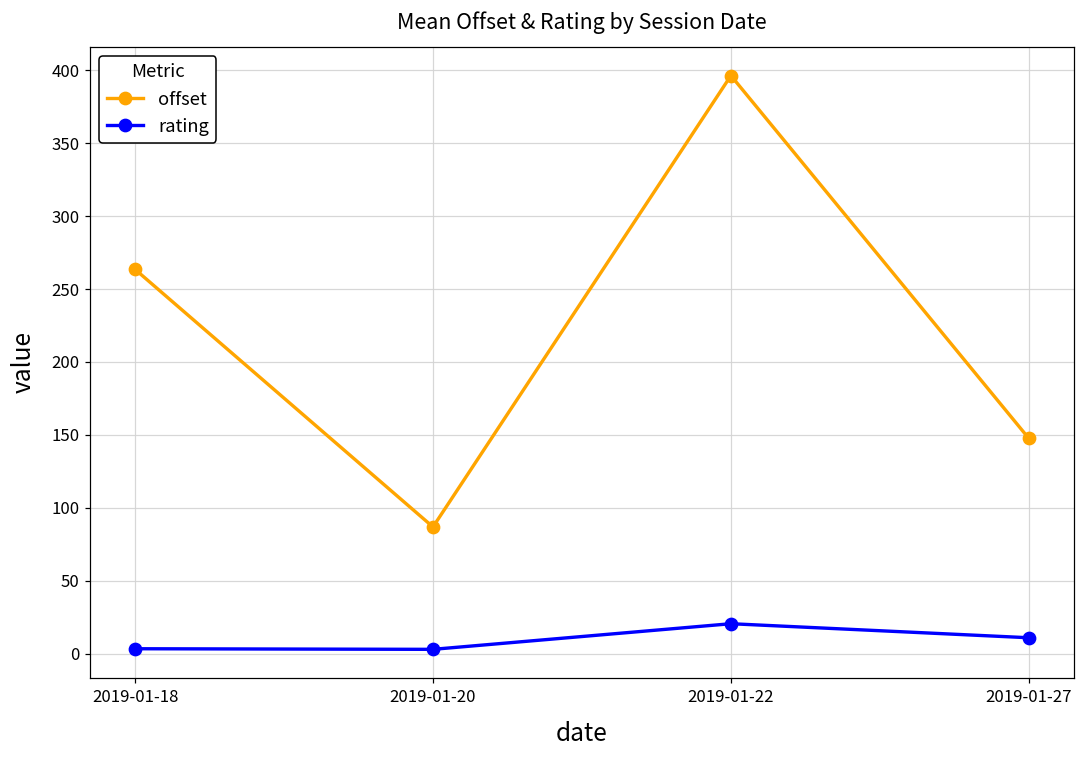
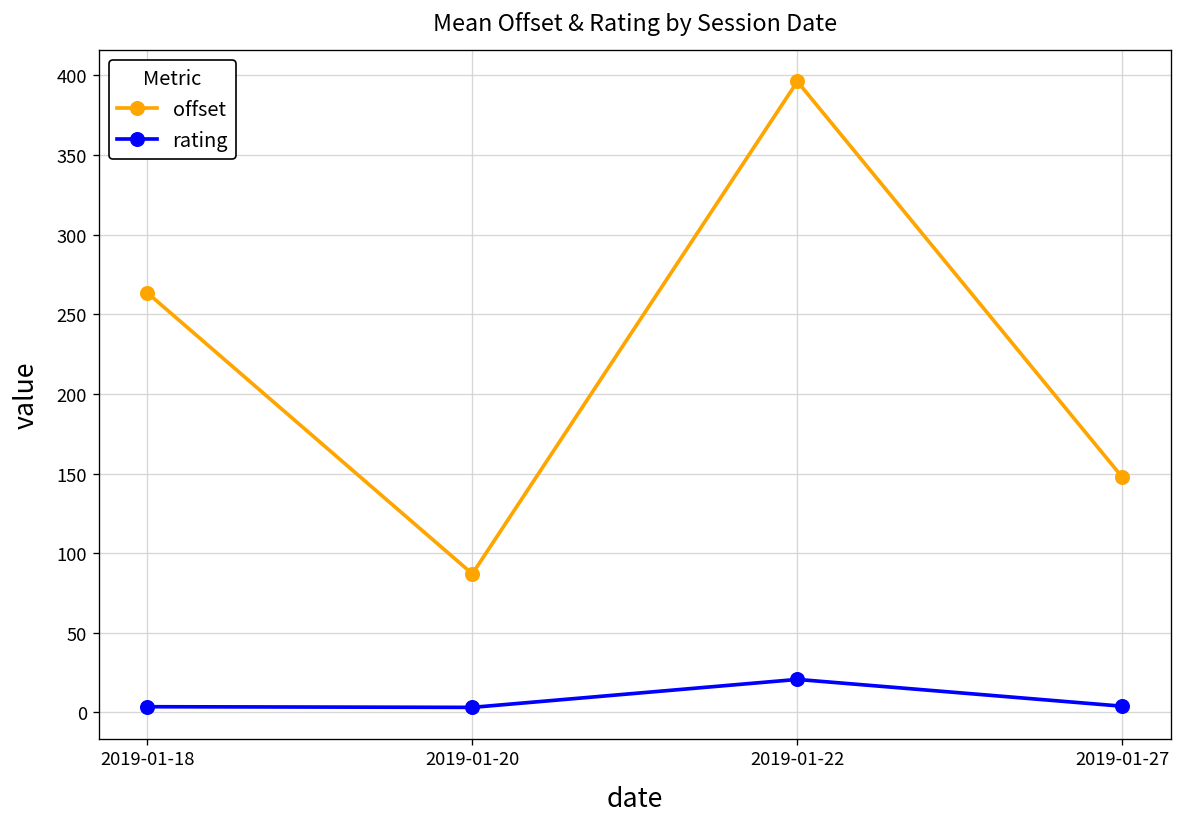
rating, 2019-01-27: 11 -> 4
